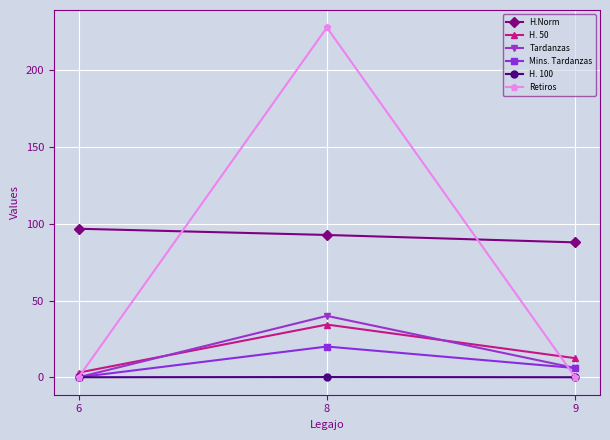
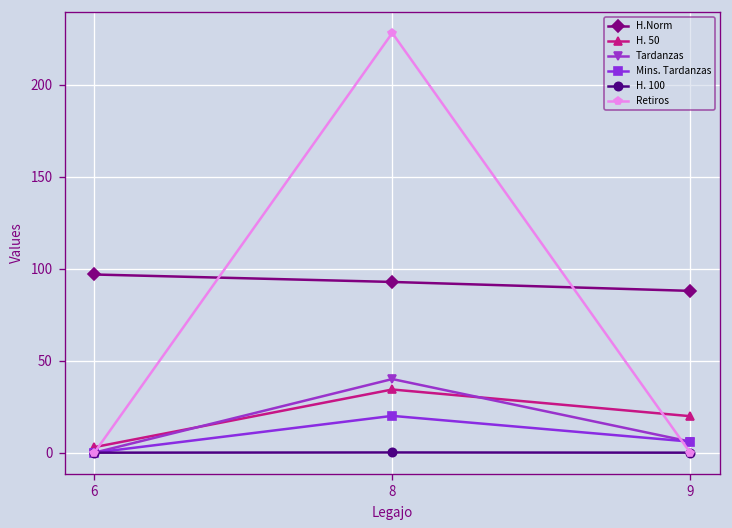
H. 50, 9: 12 -> 20
